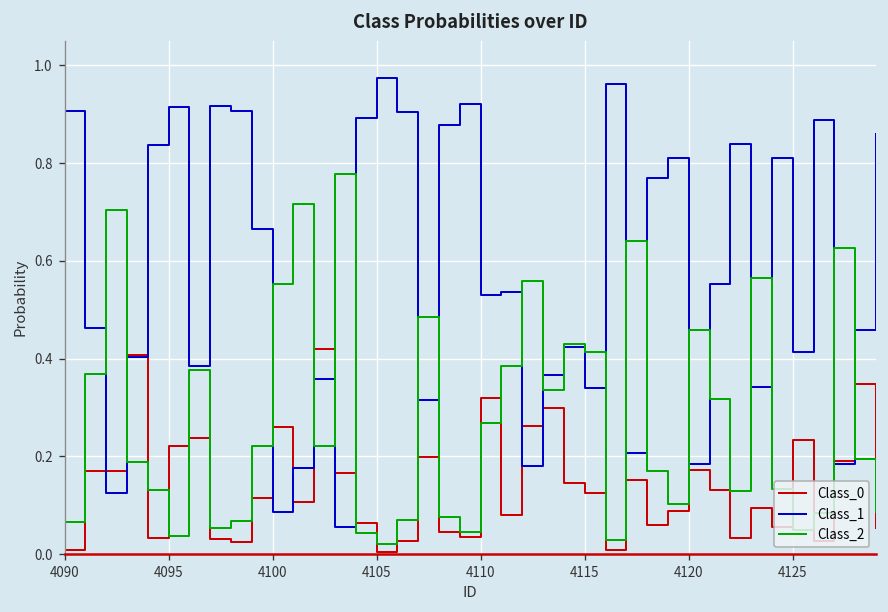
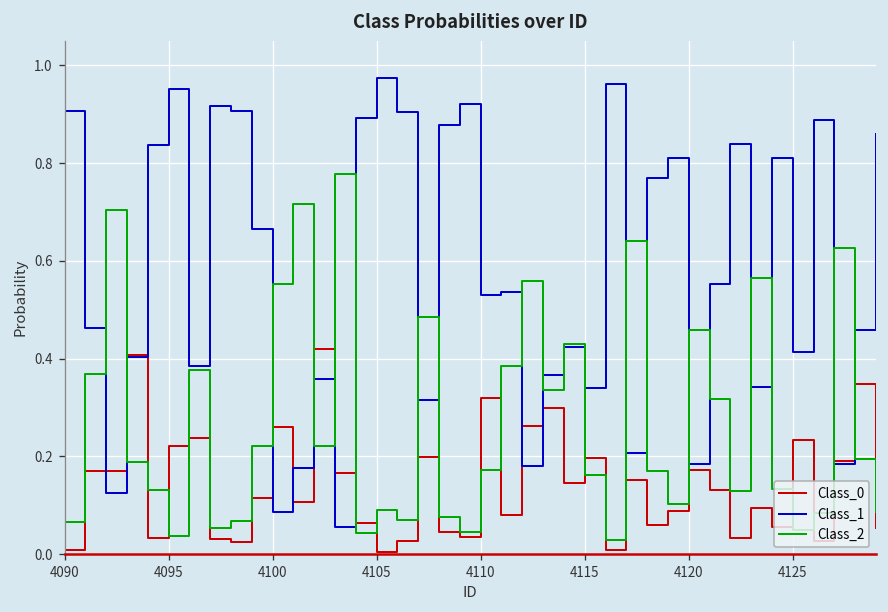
Class_1, 4095: 0.91 -> 0.95
Class_2, 4105: 0.02 -> 0.09
Class_2, 4110: 0.27 -> 0.17
Class_0, 4115: 0.13 -> 0.20
Class_2, 4115: 0.41 -> 0.16
